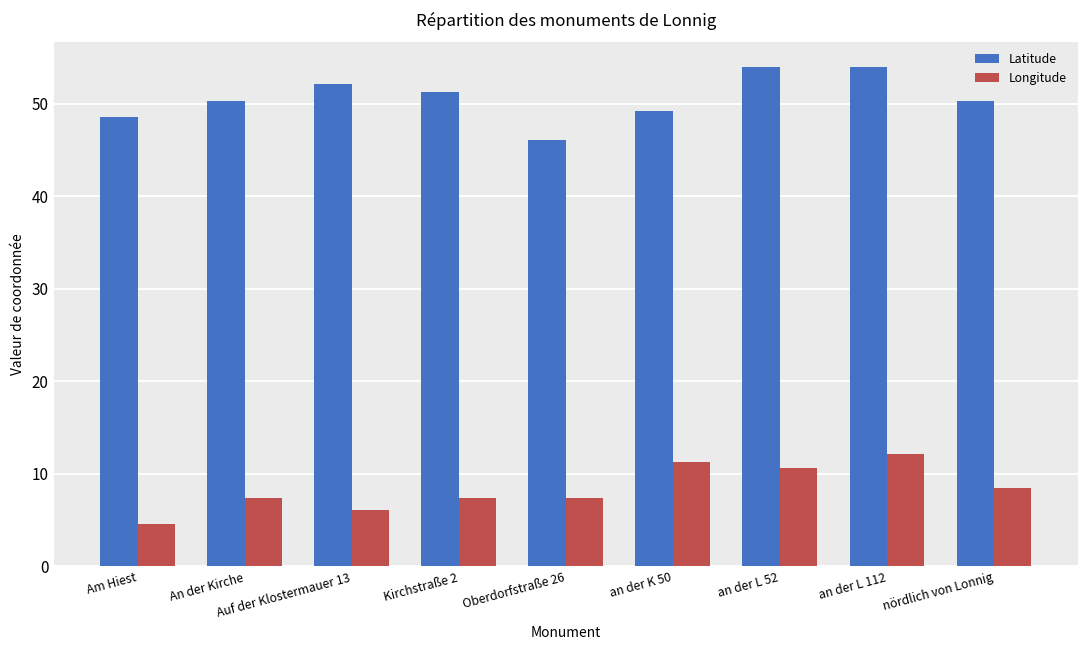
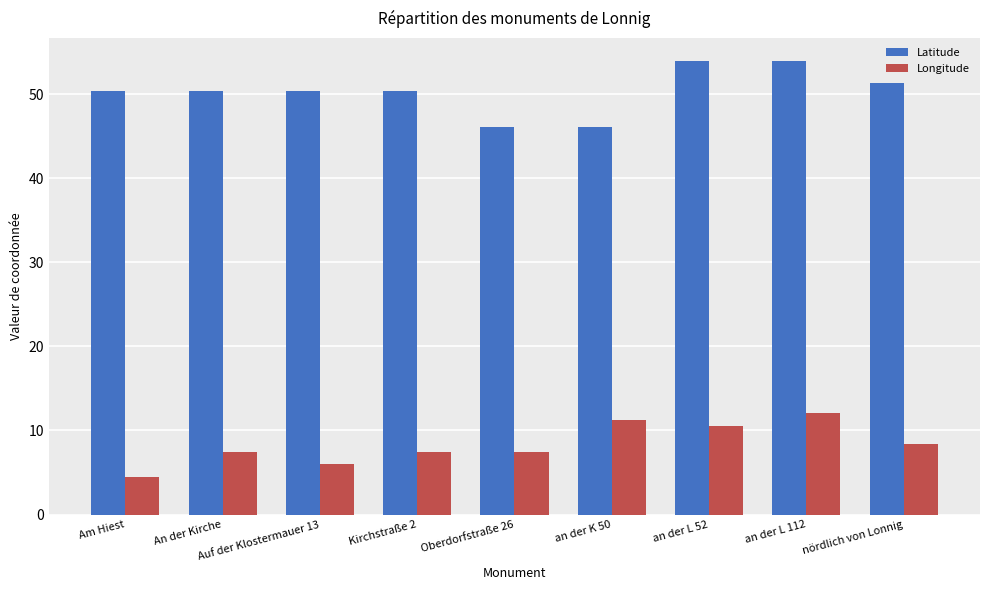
Latitude, Am Hiest: 49 -> 50
Latitude, Auf der Klostermauer 13: 52 -> 50
Latitude, Kirchstraße 2: 51 -> 50
Latitude, an der K 50: 49 -> 46
Latitude, nördlich von Lonnig: 50 -> 51
